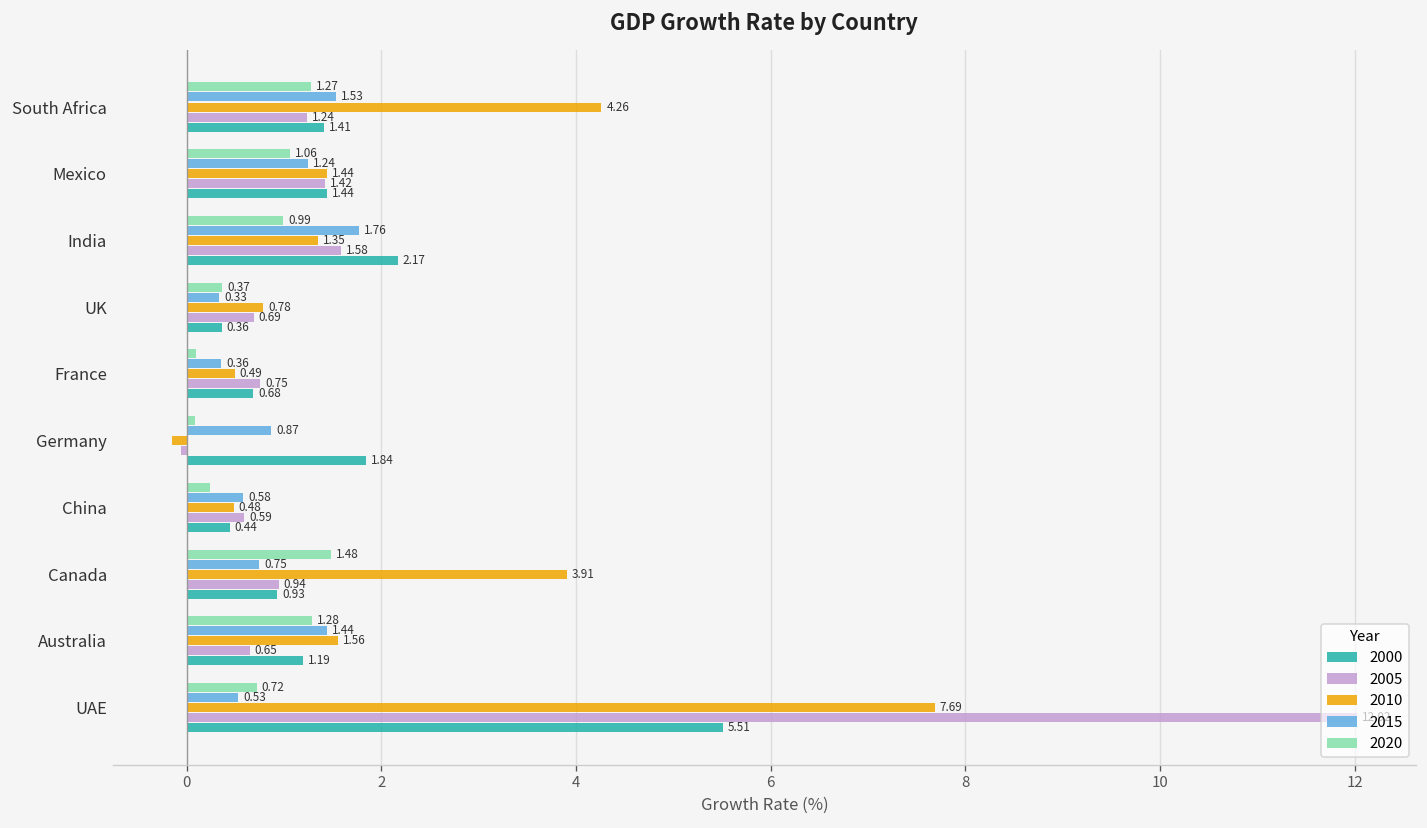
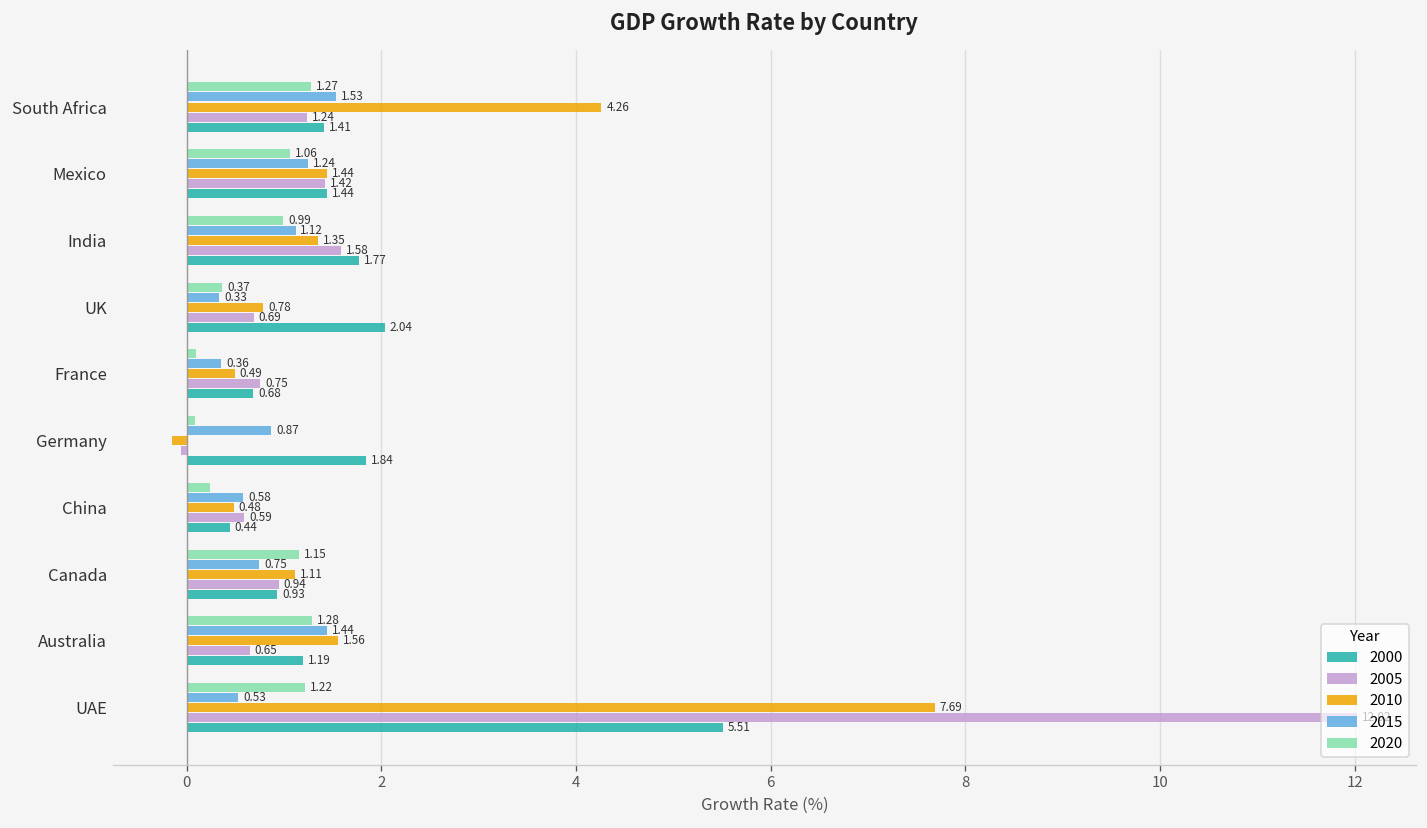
2015, India: 1.76 -> 1.12
2000, India: 2.17 -> 1.77
2000, UK: 0.36 -> 2.04
2020, Canada: 1.48 -> 1.15
2010, Canada: 3.91 -> 1.11
2020, UAE: 0.72 -> 1.22
